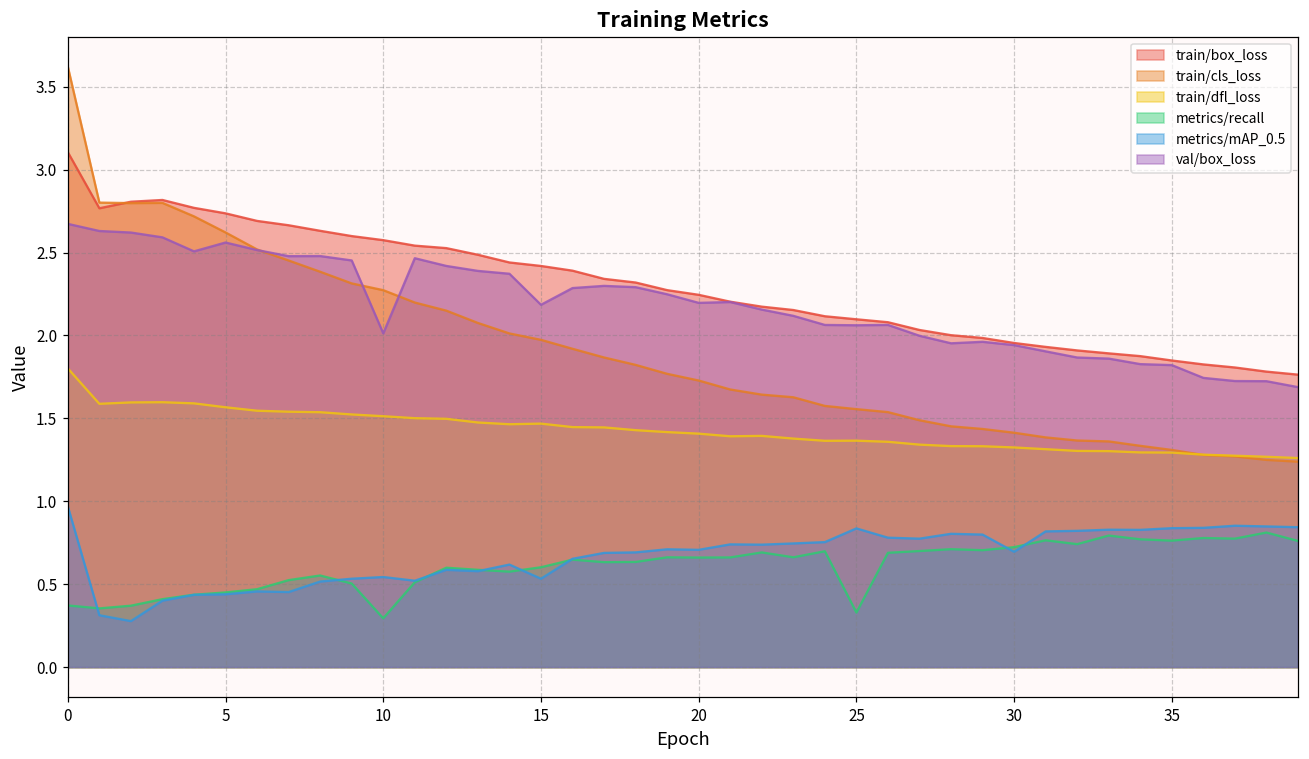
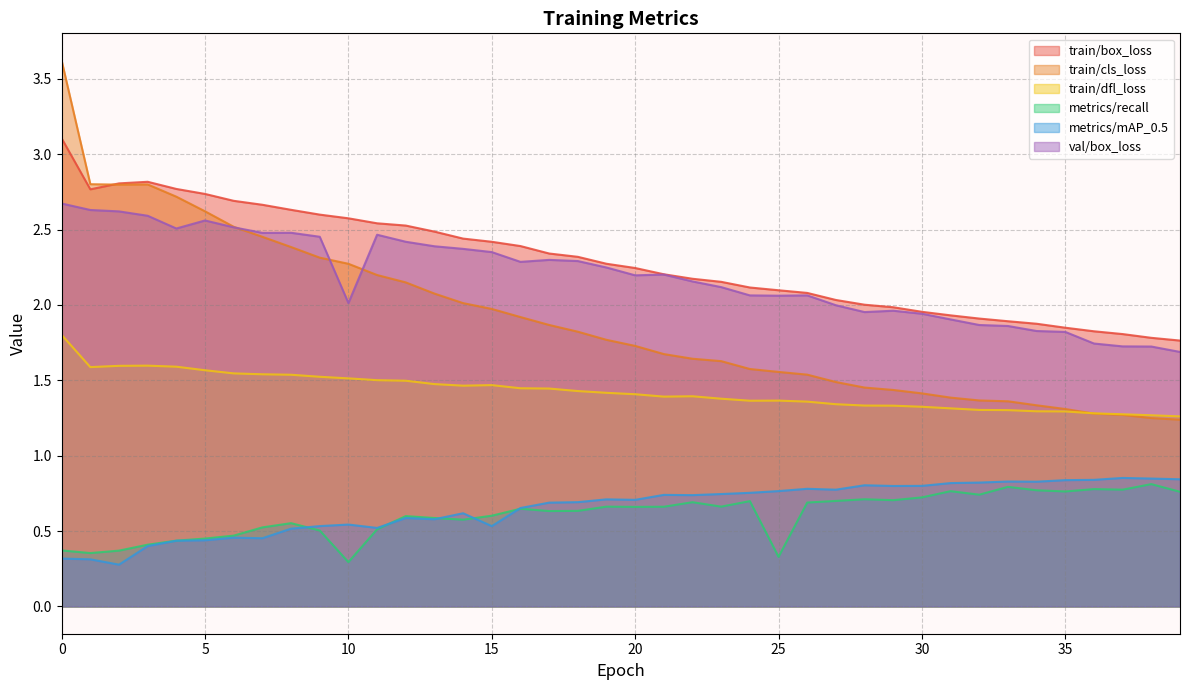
metrics/mAP_0.5, 0: 0.97 -> 0.32
val/box_loss, 15: 2.19 -> 2.35
metrics/mAP_0.5, 25: 0.84 -> 0.77
metrics/mAP_0.5, 30: 0.70 -> 0.80
